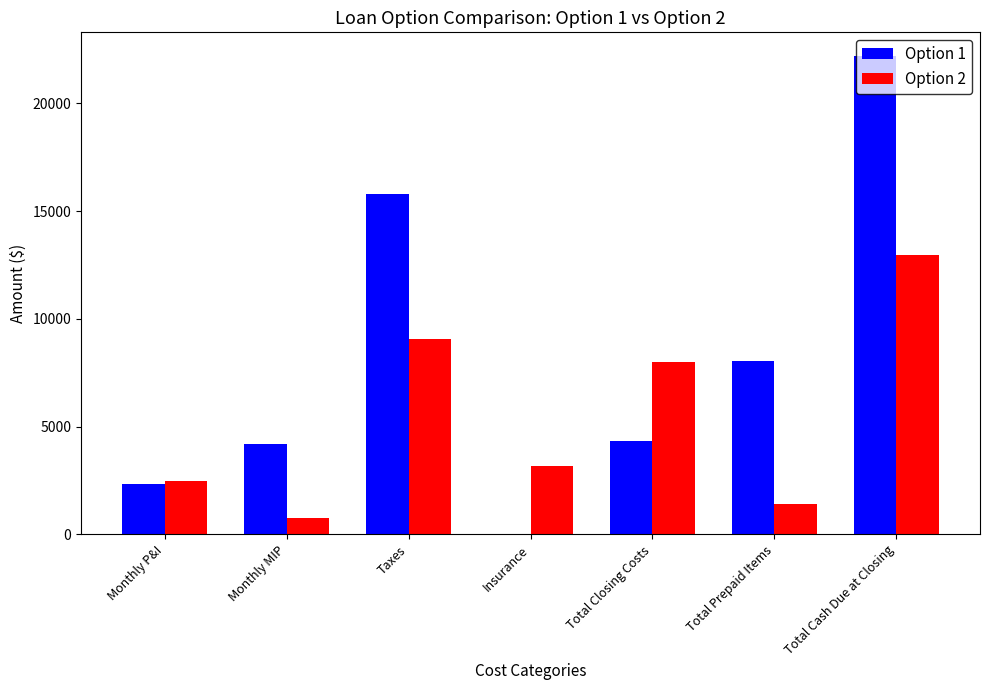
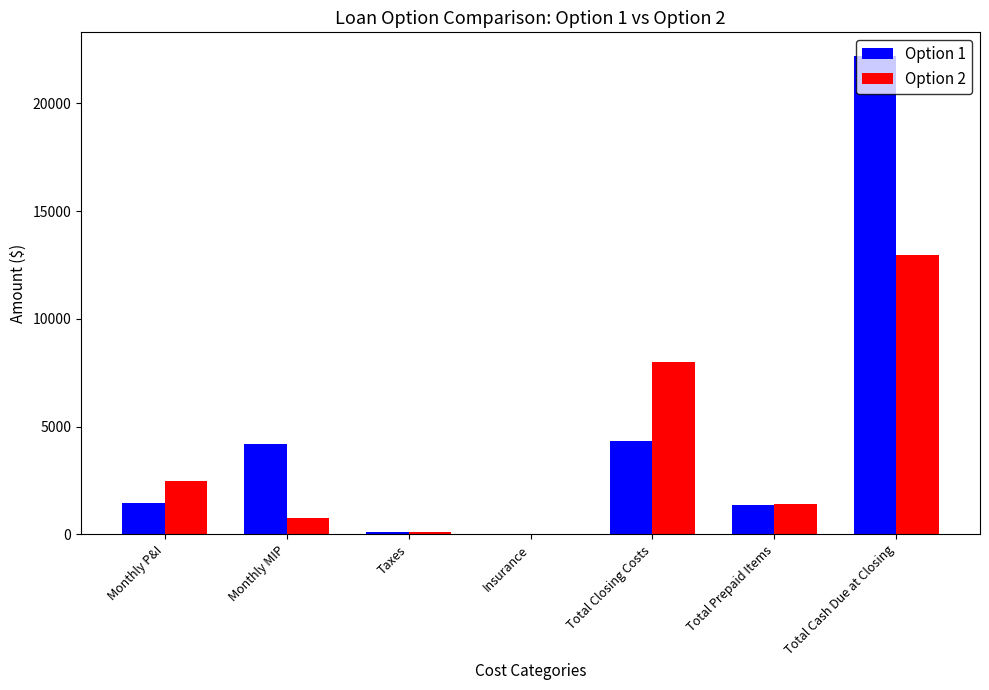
Option 1, Monthly P&I: 2400 -> 1500
Option 1, Taxes: 15800 -> 100
Option 2, Taxes: 9000 -> 100
Option 2, Insurance: 3200 -> 0
Option 1, Total Prepaid Items: 8000 -> 1400
